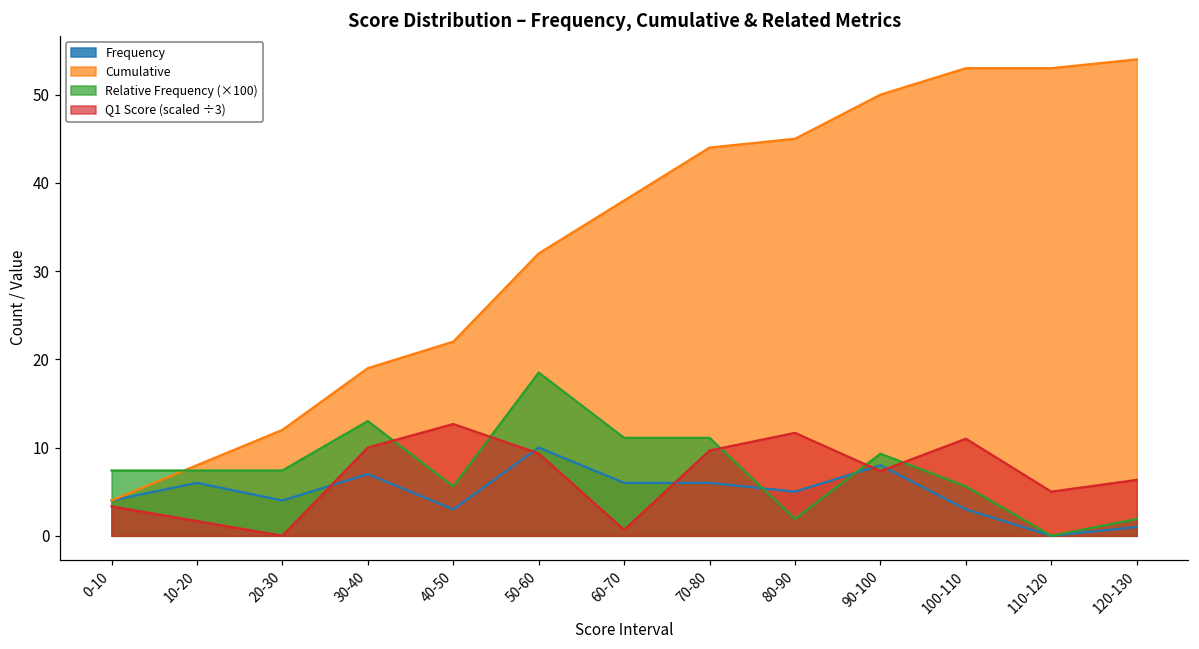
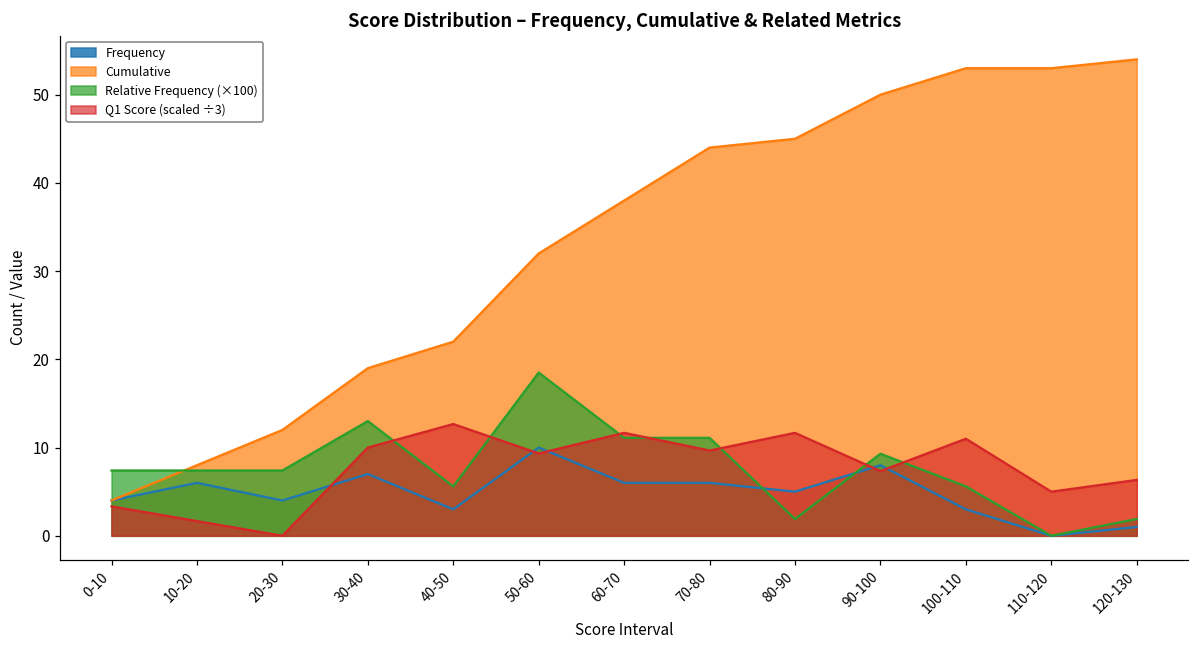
Q1 Score (scaled ÷3), 60-70: 1 -> 12
